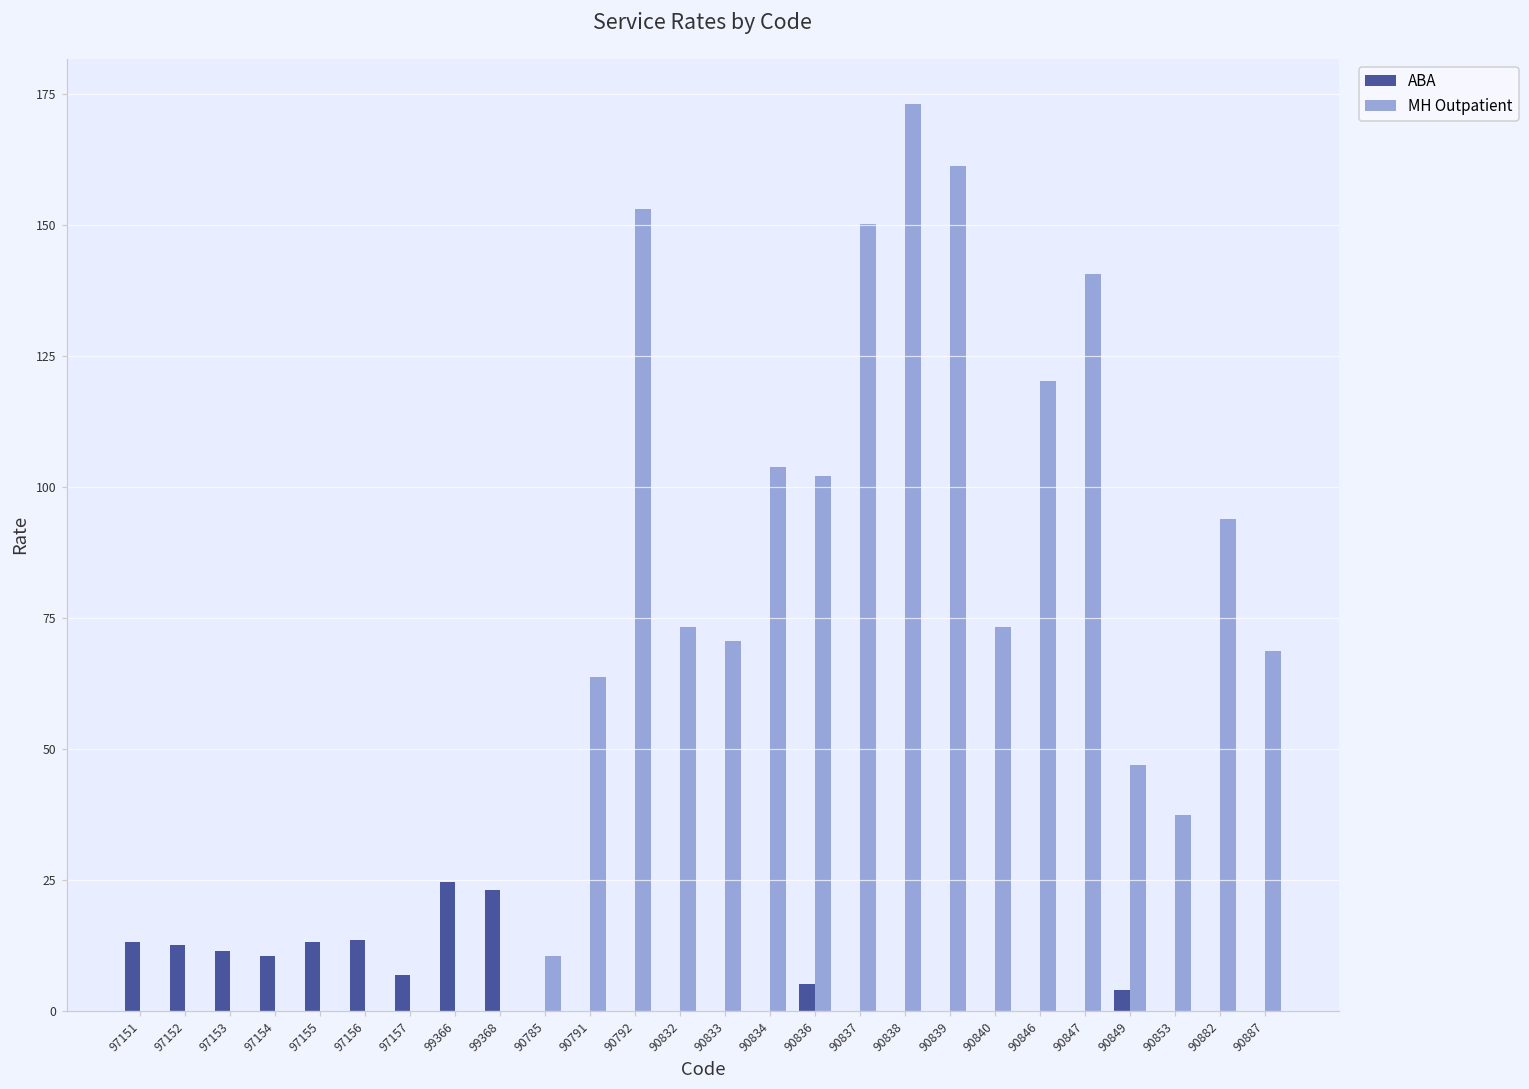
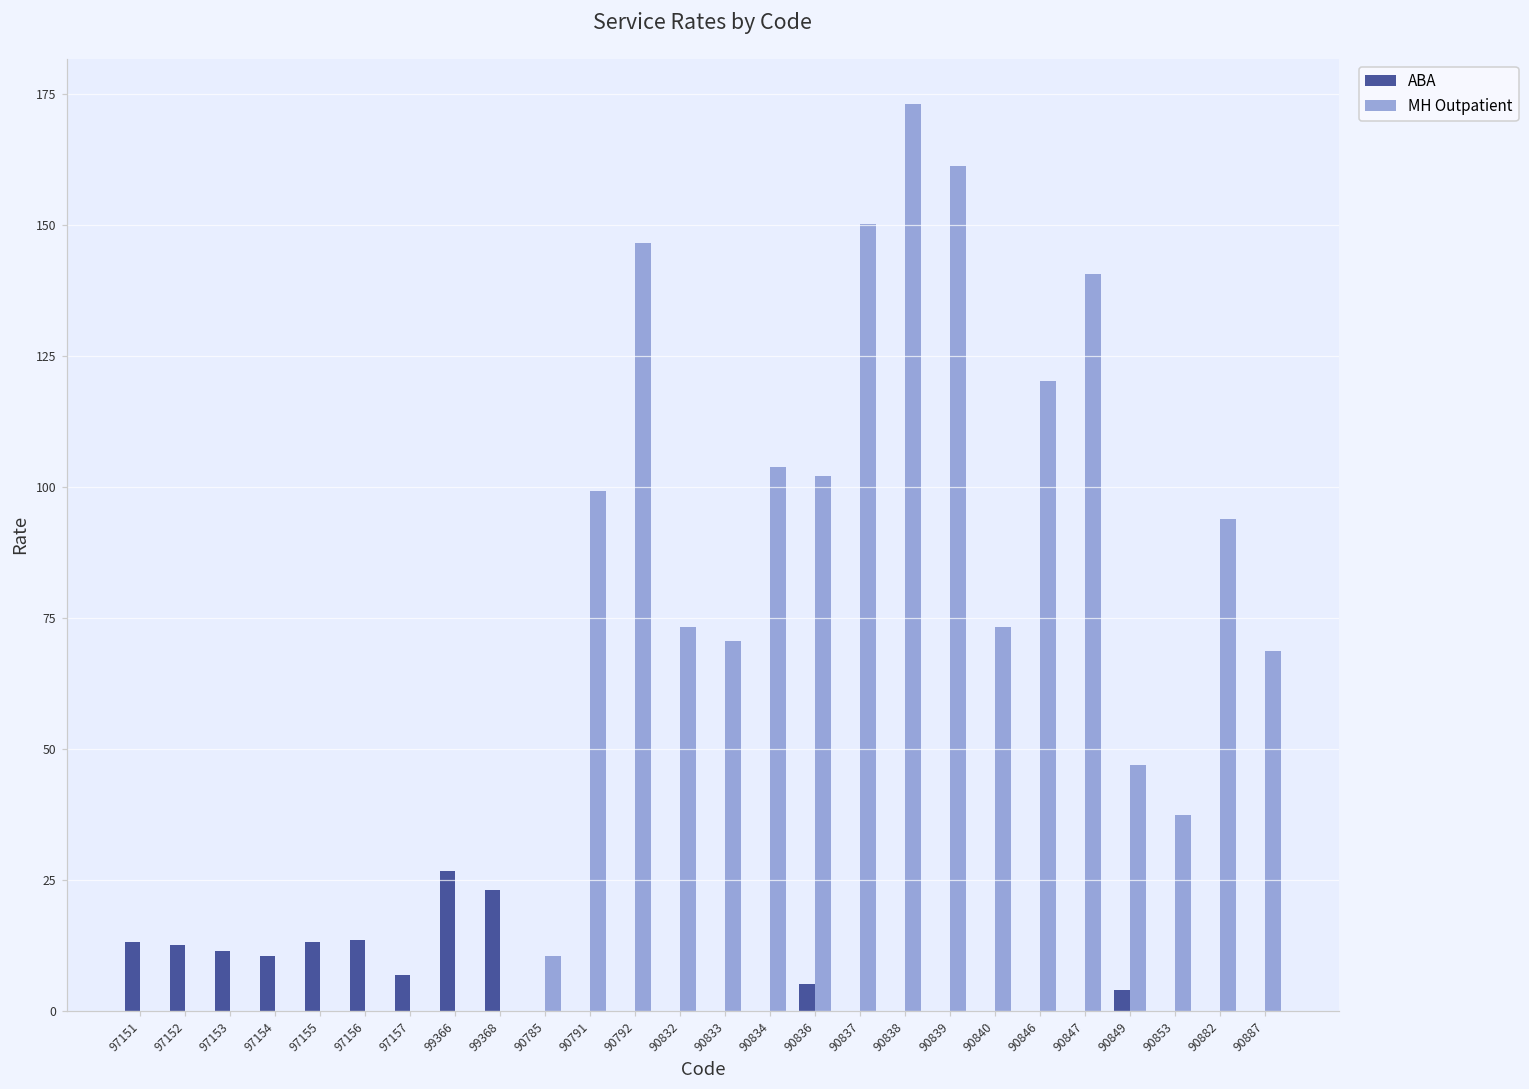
ABA, 99366: 25 -> 27
MH Outpatient, 90791: 64 -> 99
MH Outpatient, 90792: 153 -> 147
